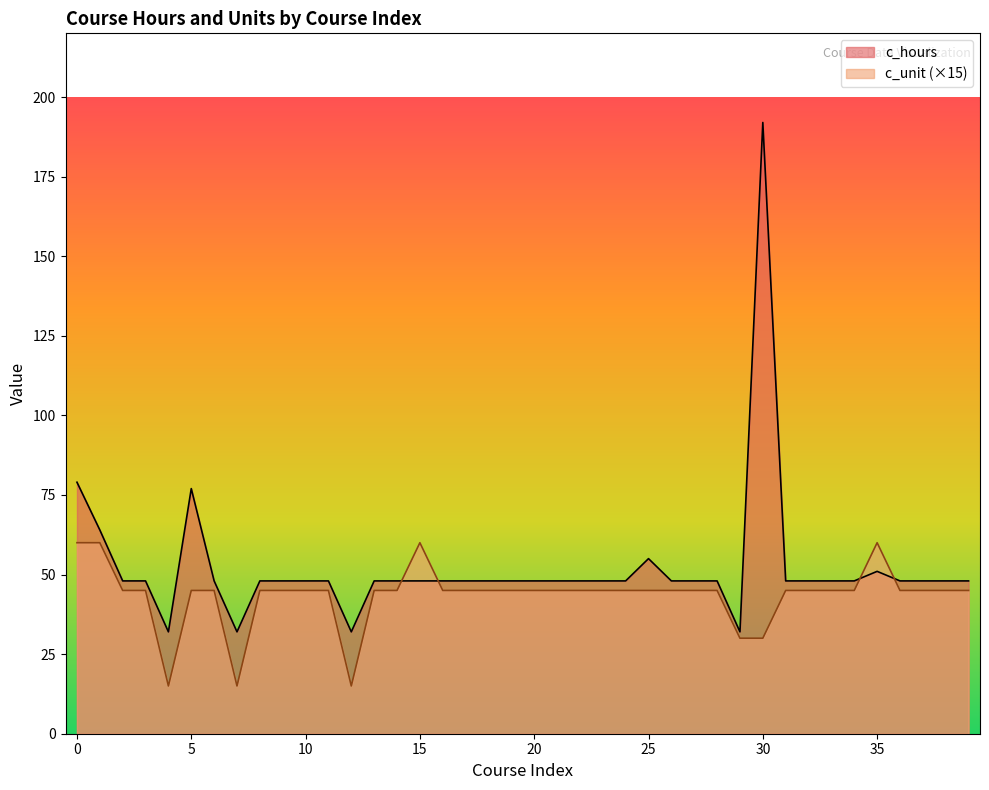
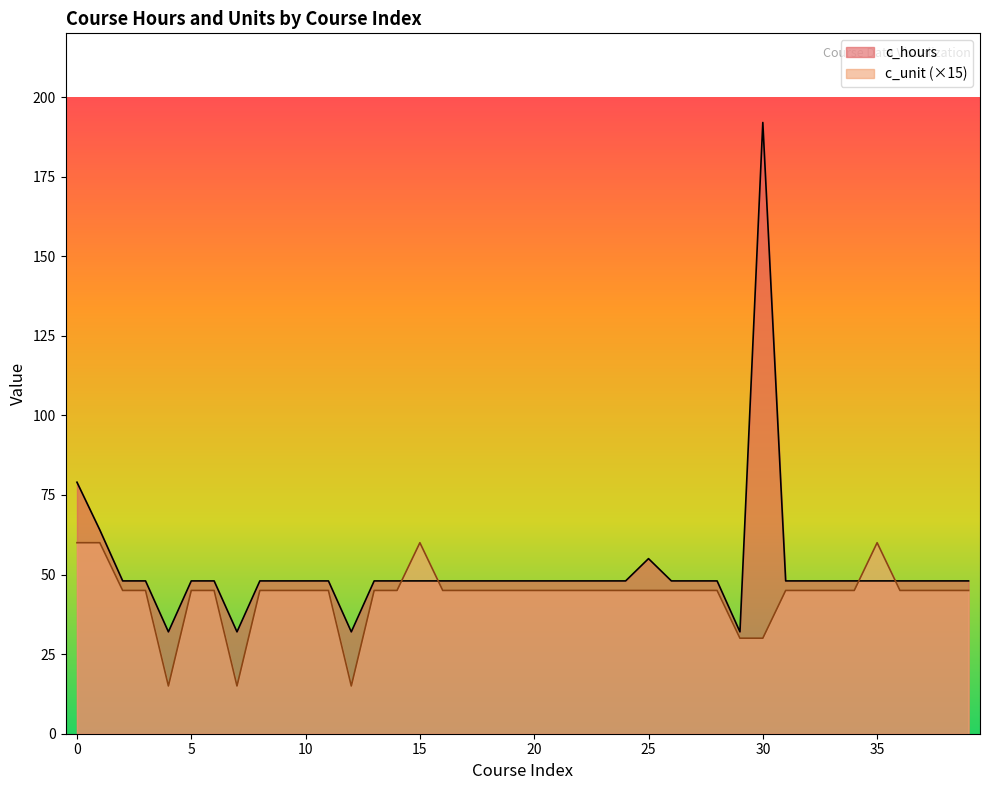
c_hours, 5: 77 -> 48
c_hours, 35: 51 -> 48
